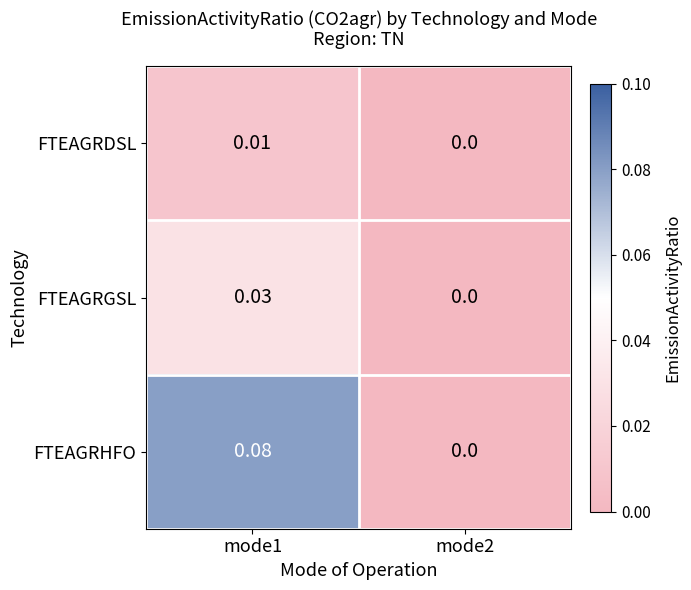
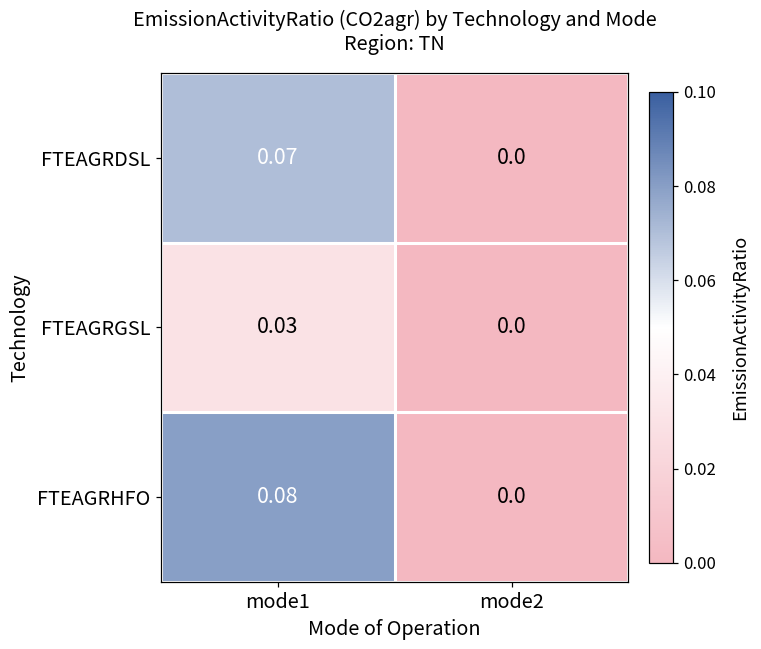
FTEAGRDSL, mode1: 0.01 -> 0.07
